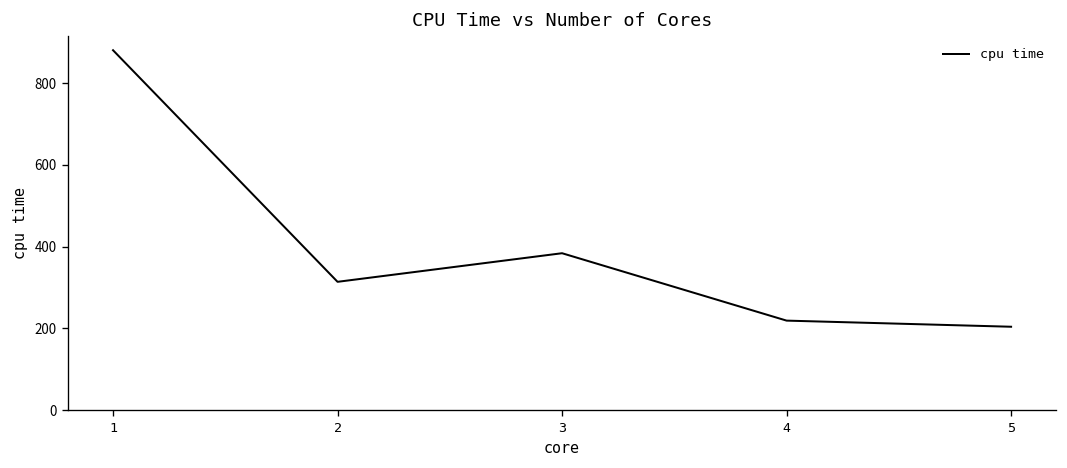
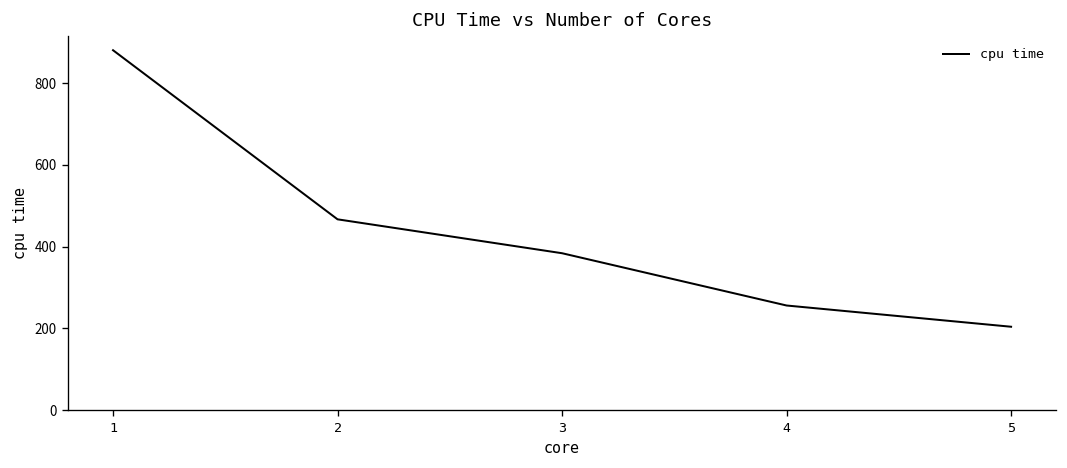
2: 310 -> 470
4: 220 -> 260
